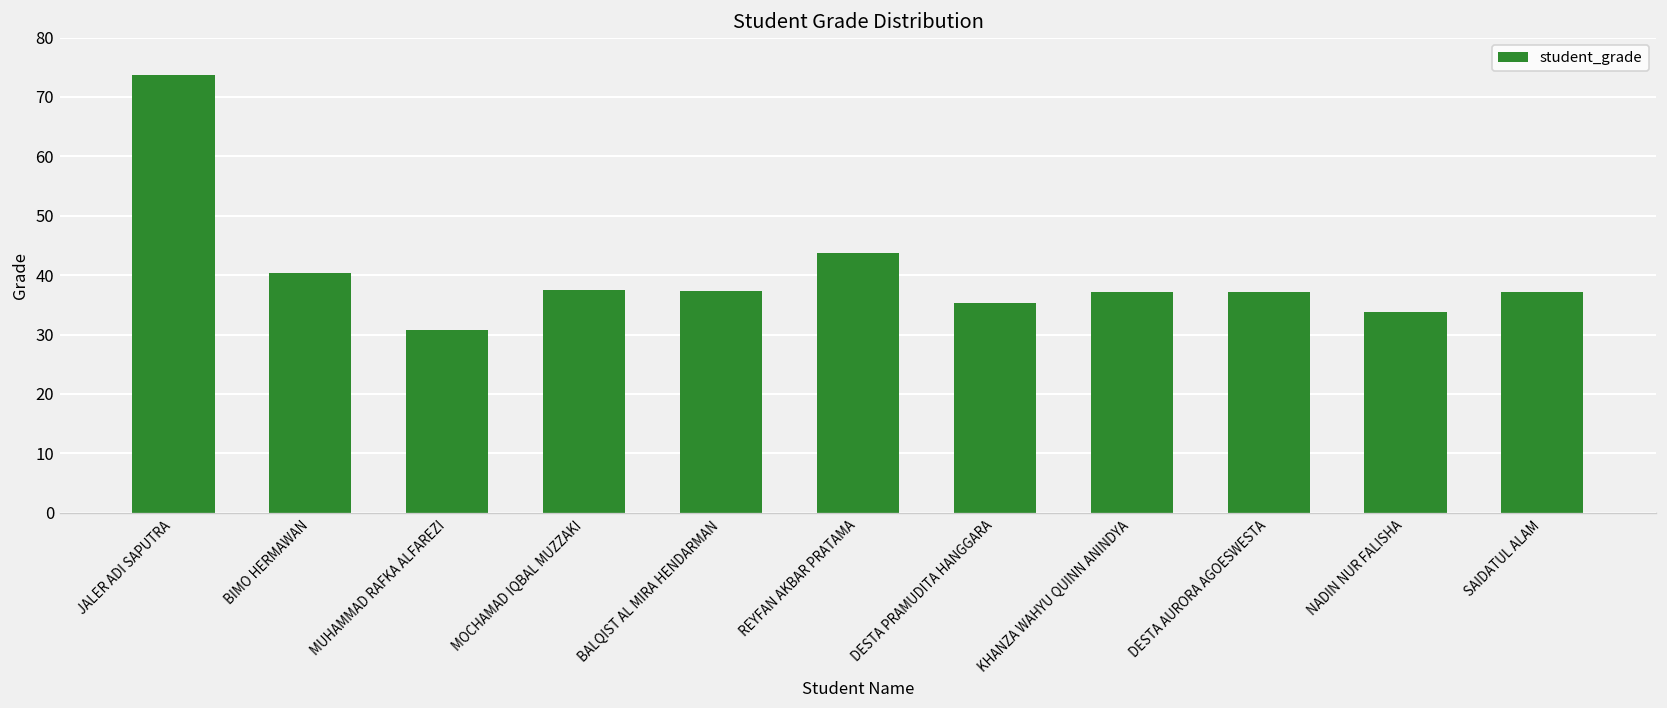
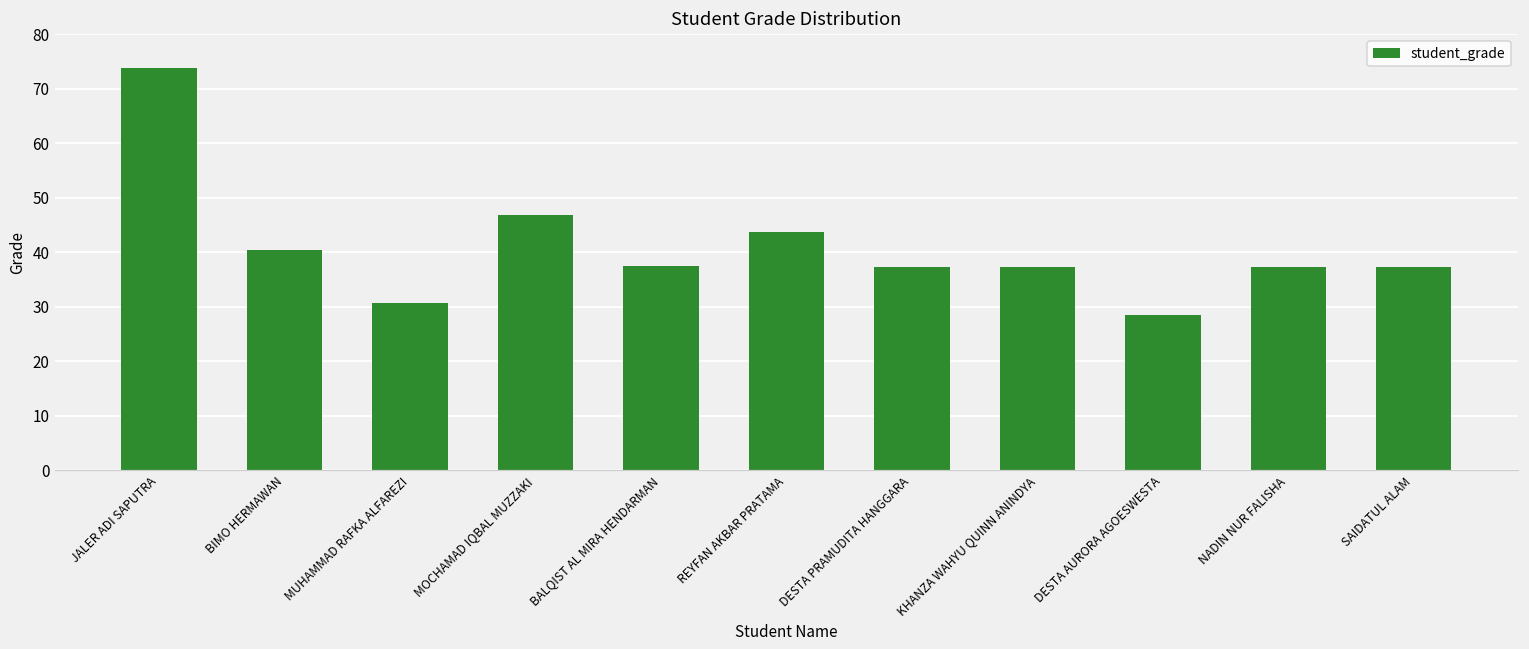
MOCHAMAD IQBAL MUZZAKI: 38 -> 47
DESTA PRAMUDITA HANGGARA: 35 -> 37
DESTA AURORA AGOESWESTA: 37 -> 28
NADIN NUR FALISHA: 34 -> 37
